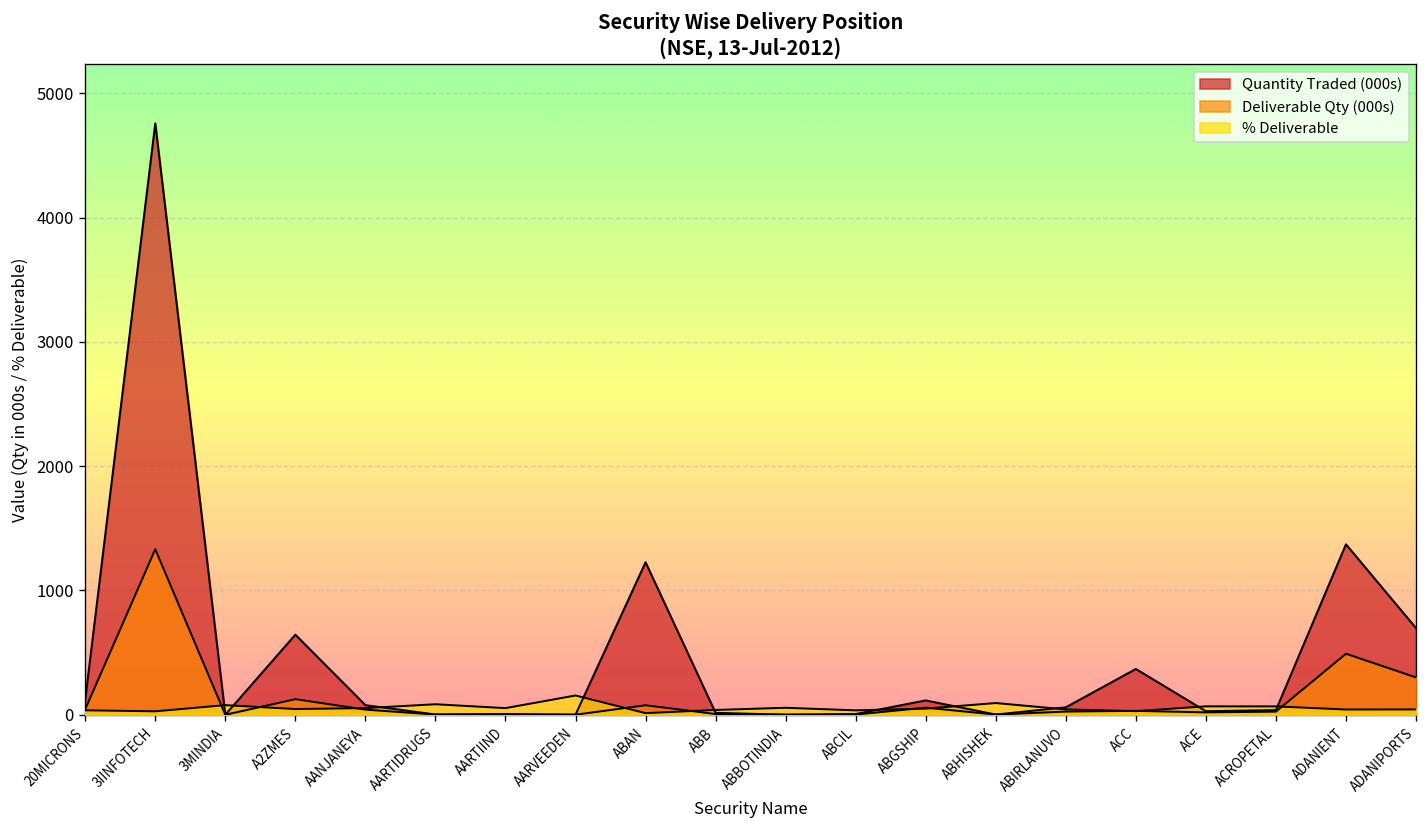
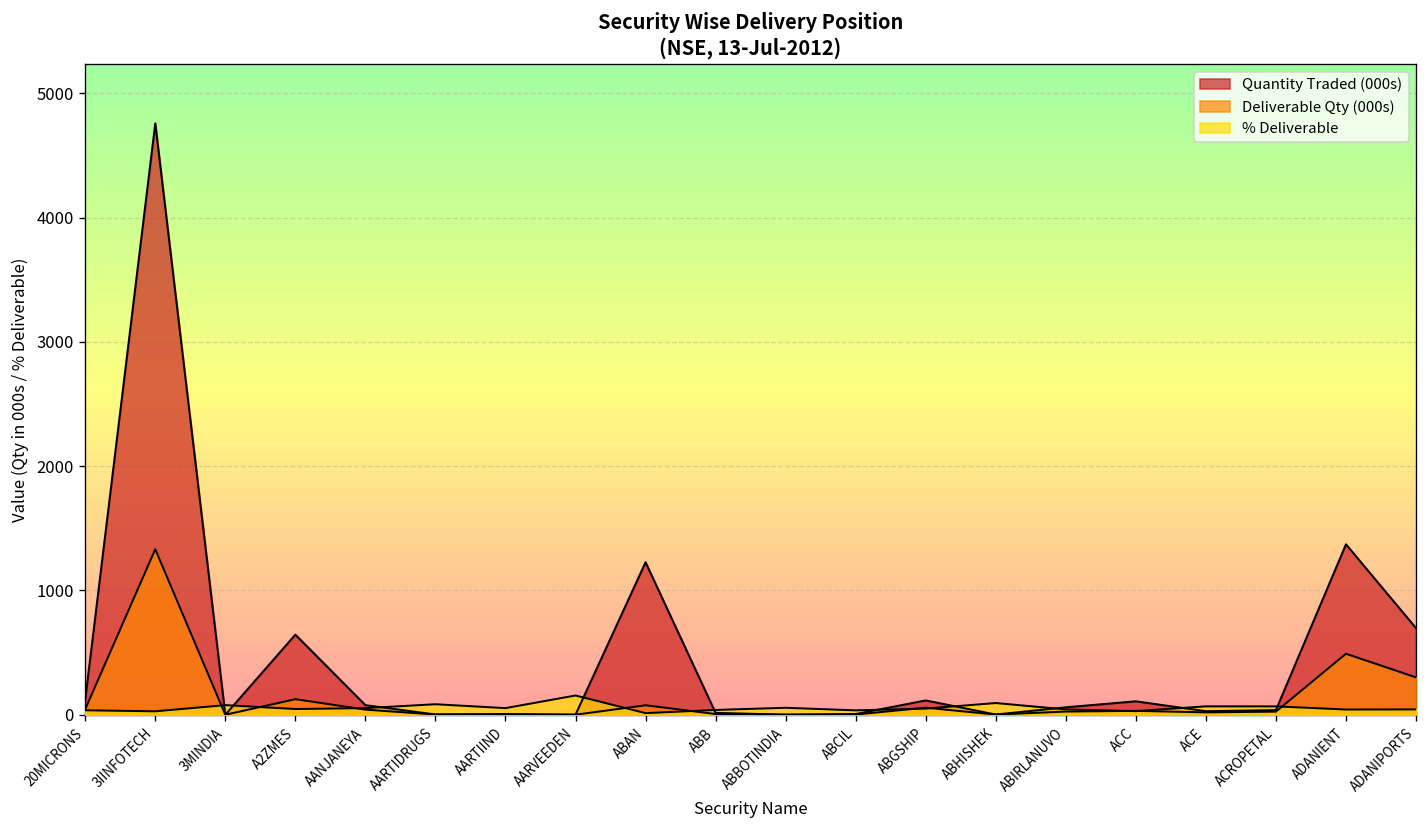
Quantity Traded (000s), ACC: 370 -> 110
